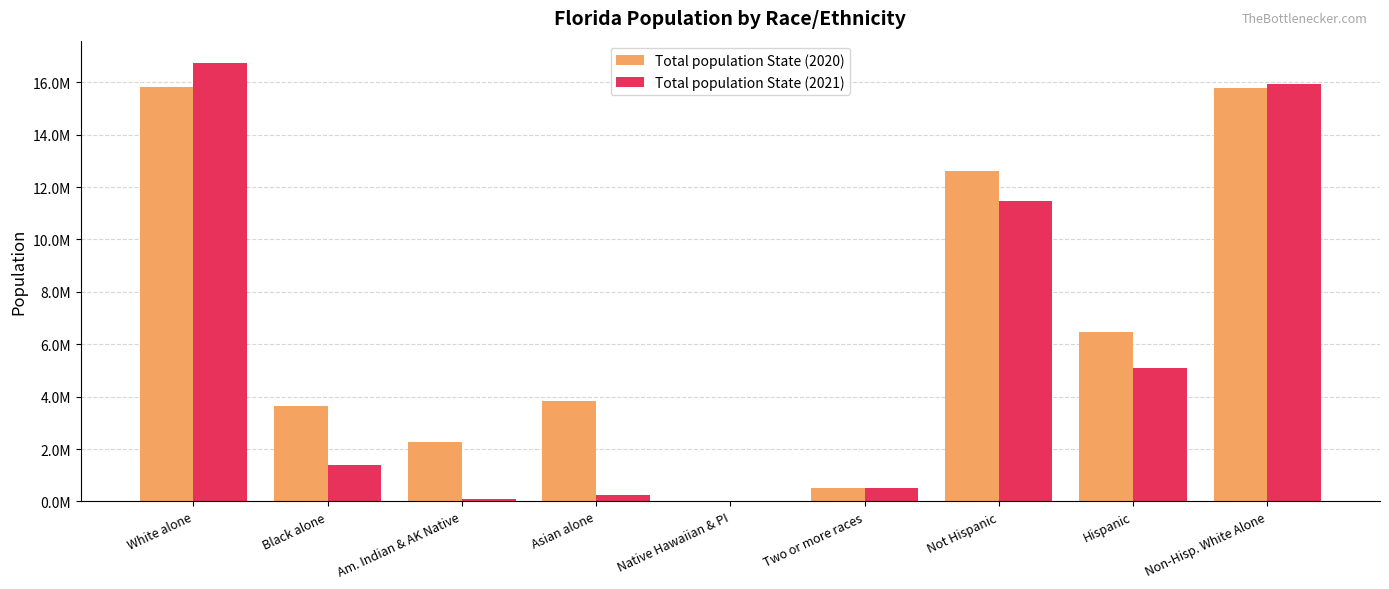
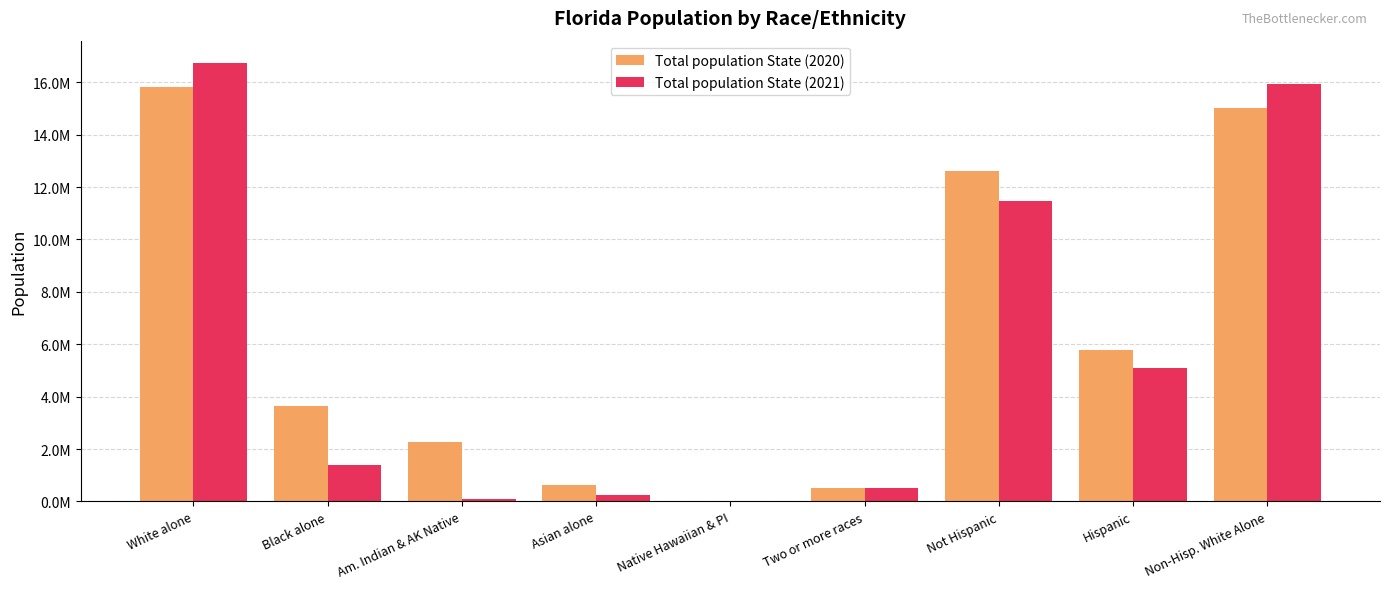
Total population State (2020), Asian alone: 3900000 -> 600000
Total population State (2020), Hispanic: 6500000 -> 5800000
Total population State (2020), Non-Hisp. White Alone: 15800000 -> 15000000
